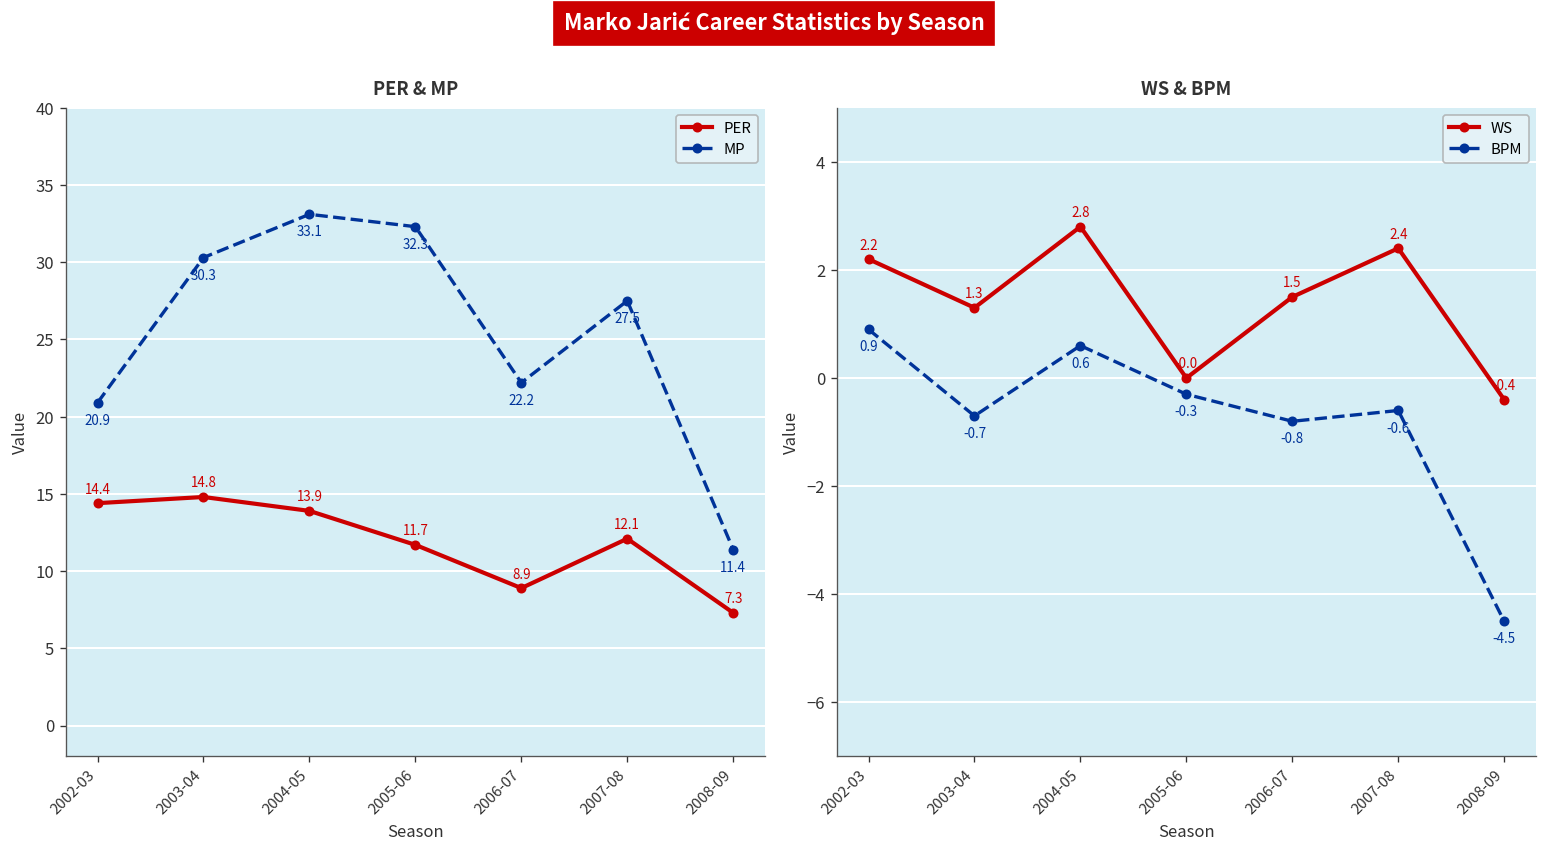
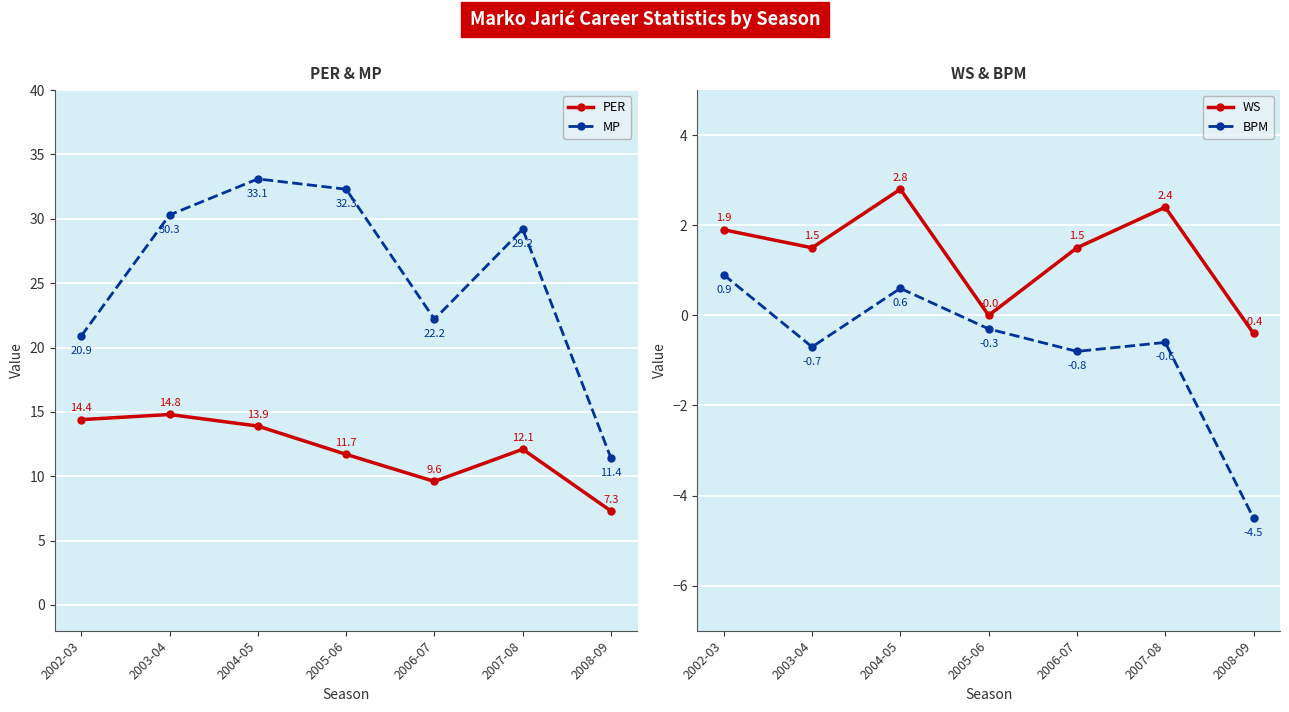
PER & MP, PER, 2006-07: 8.9 -> 9.6
PER & MP, MP, 2007-08: 27.5 -> 29.2
WS & BPM, WS, 2002-03: 2.2 -> 1.9
WS & BPM, WS, 2003-04: 1.3 -> 1.5
